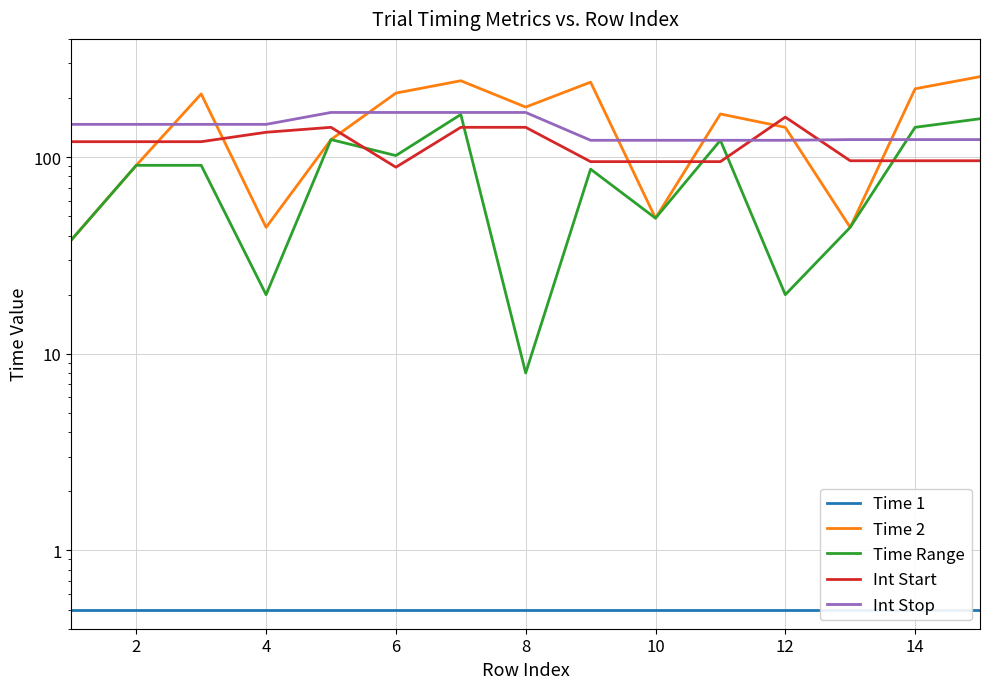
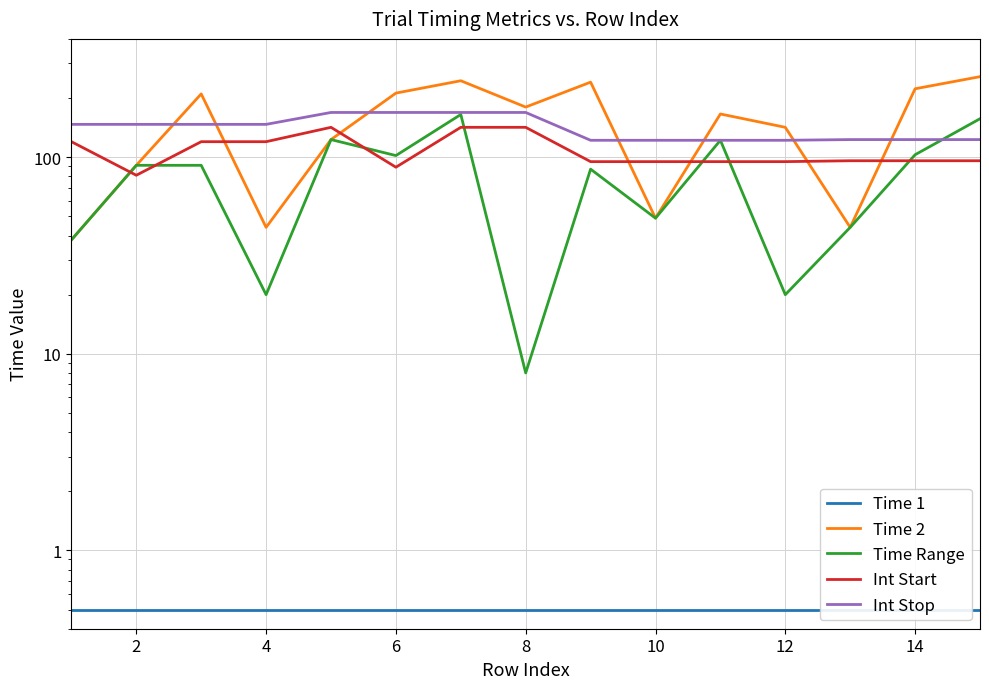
Int Start, 2: 120 -> 81
Int Start, 4: 130 -> 120
Int Start, 12: 160 -> 100
Time Range, 14: 140 -> 100
